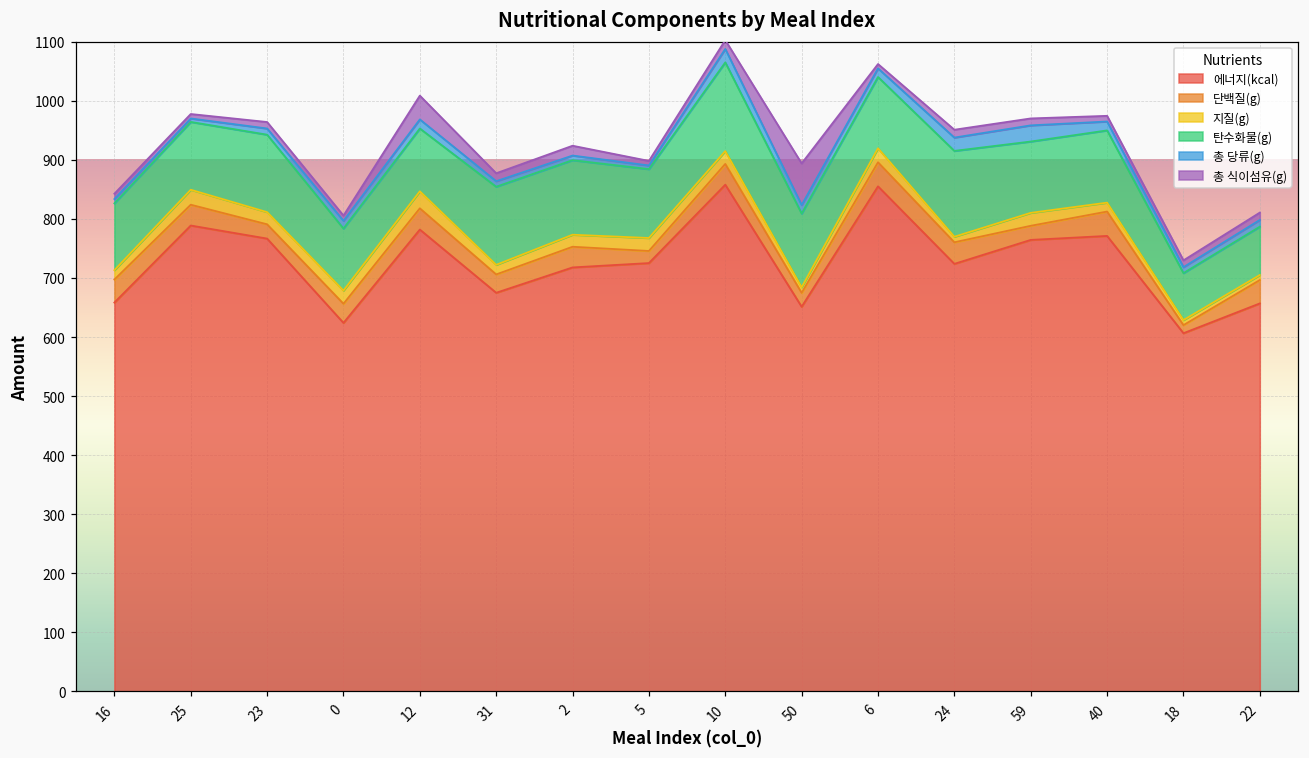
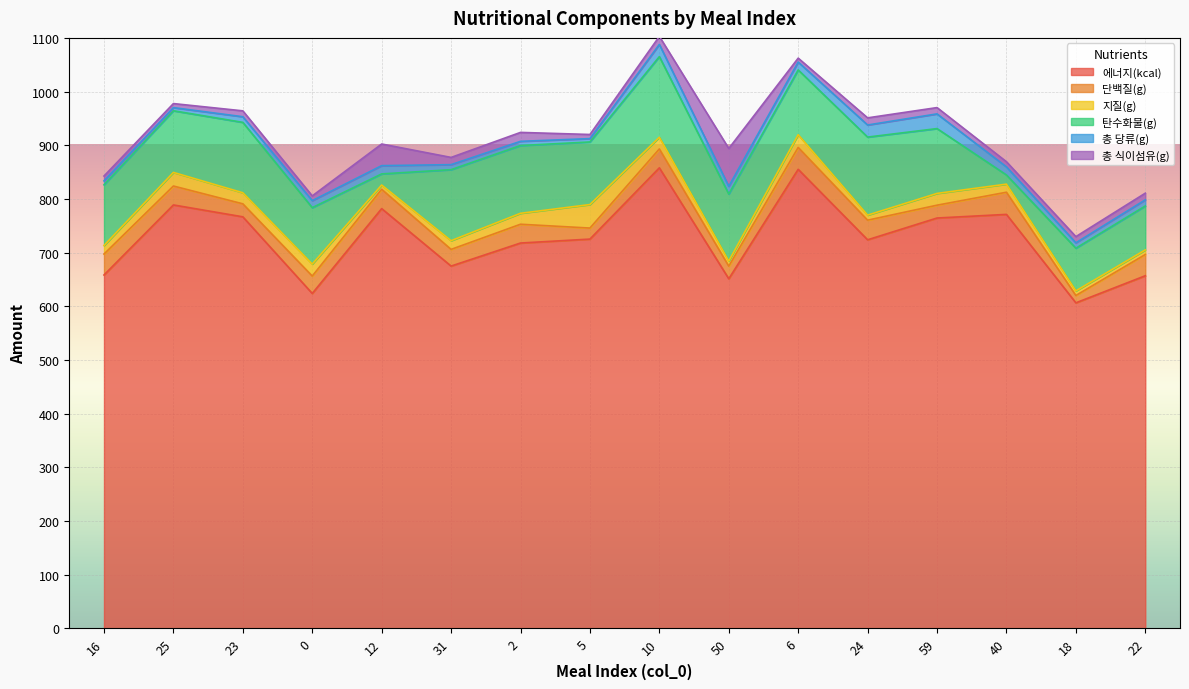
지질(g), 12: 30 -> 10
탄수화물(g), 12: 110 -> 20
지질(g), 5: 20 -> 40
탄수화물(g), 40: 120 -> 20
